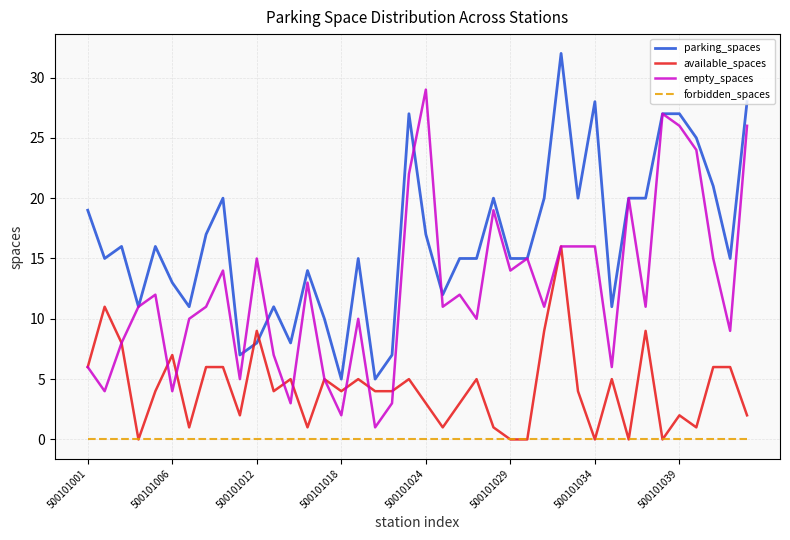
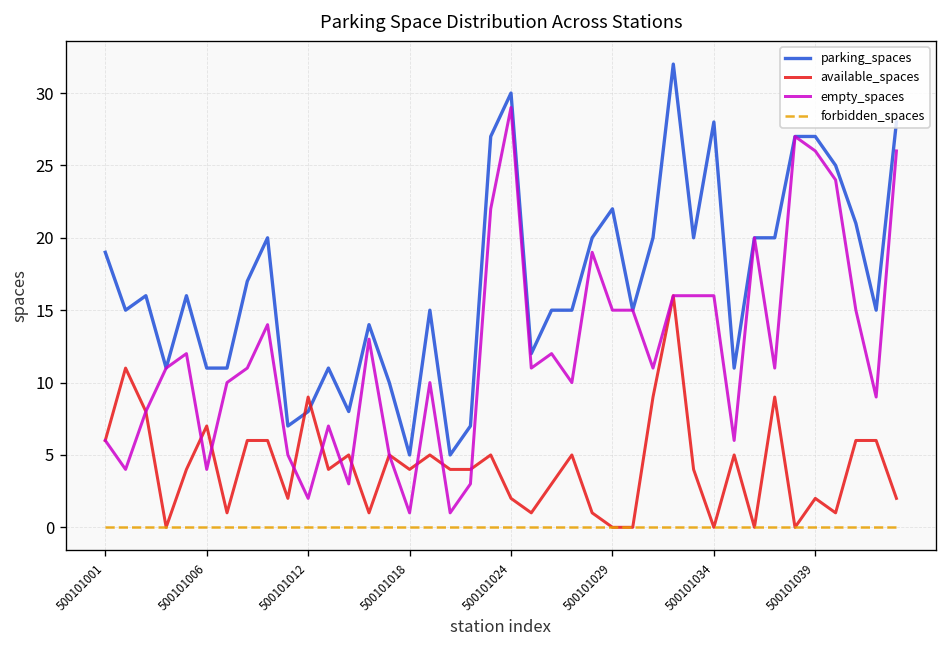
parking_spaces, 500101006: 13 -> 11
empty_spaces, 500101012: 15 -> 2
empty_spaces, 500101018: 2 -> 1
parking_spaces, 500101024: 17 -> 30
available_spaces, 500101024: 3 -> 2
parking_spaces, 500101029: 15 -> 22
empty_spaces, 500101029: 14 -> 15
